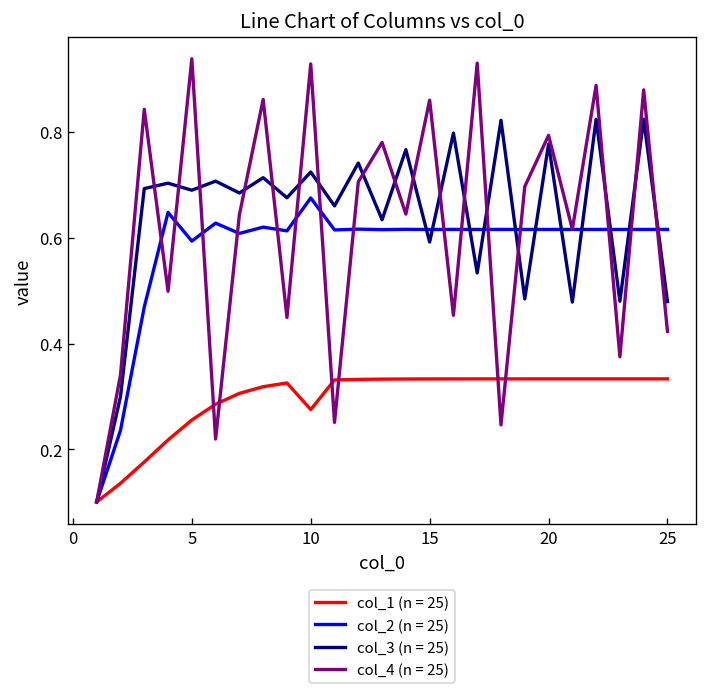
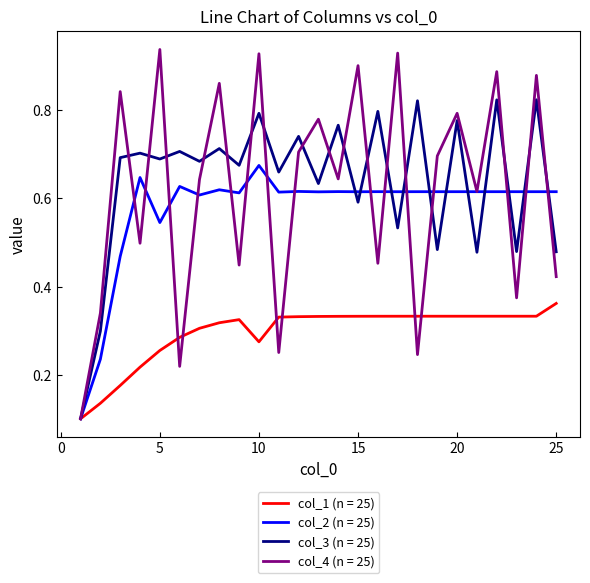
col_2 (n = 25), 5: 0.59 -> 0.55
col_3 (n = 25), 10: 0.72 -> 0.79
col_4 (n = 25), 15: 0.86 -> 0.90
col_1 (n = 25), 25: 0.33 -> 0.36
